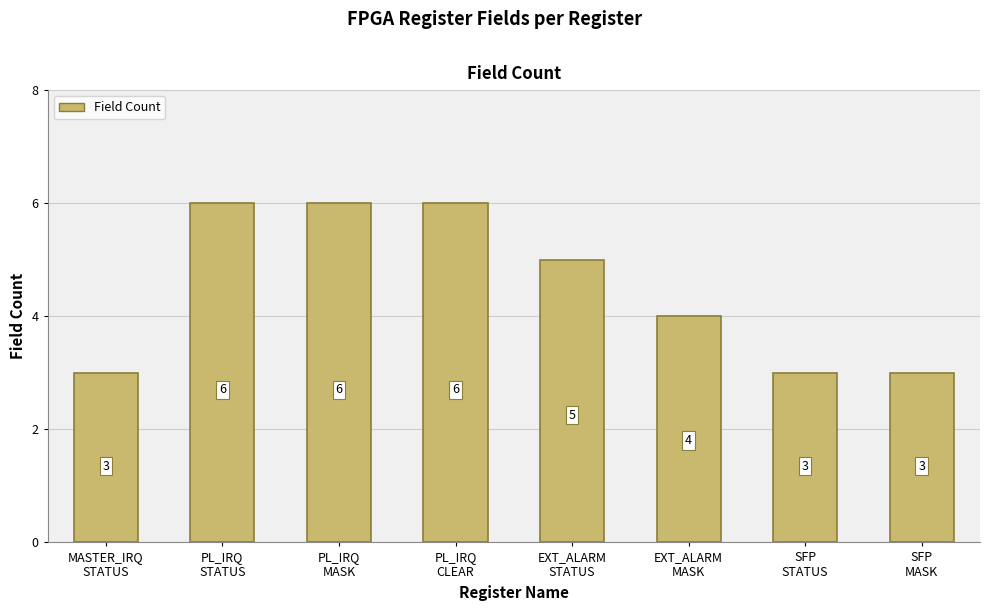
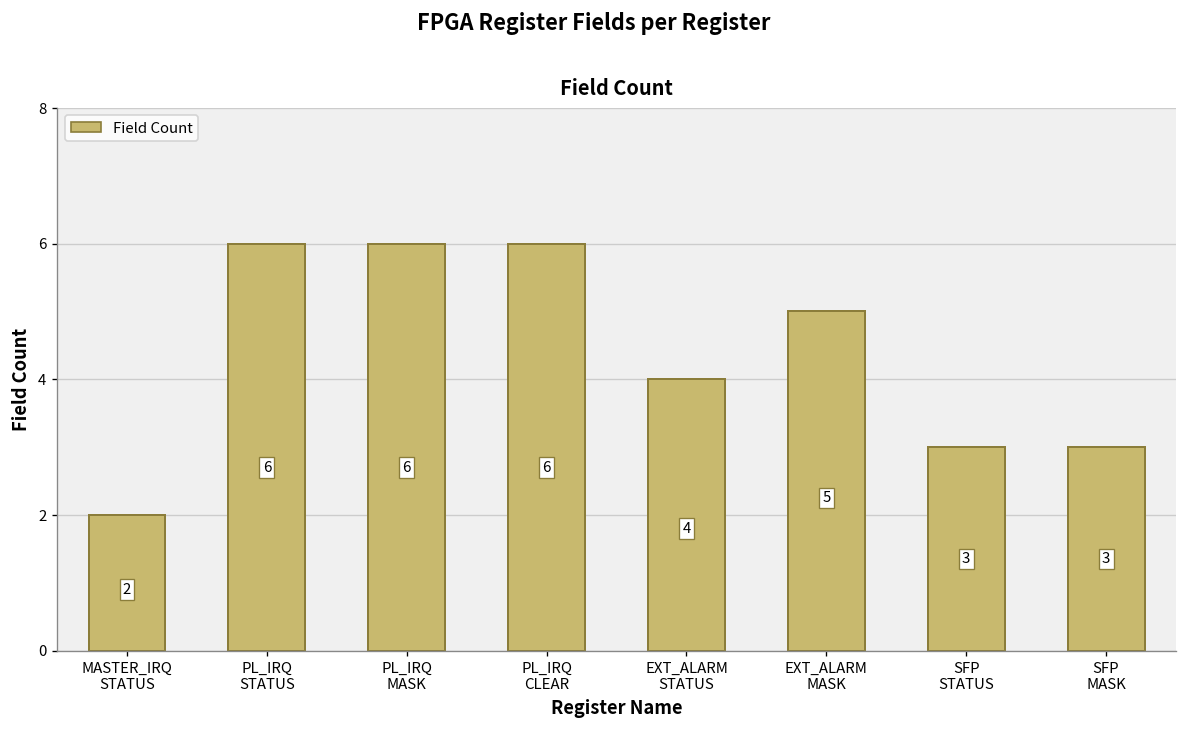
MASTER_IRQ STATUS: 3 -> 2
EXT_ALARM STATUS: 5 -> 4
EXT_ALARM MASK: 4 -> 5
